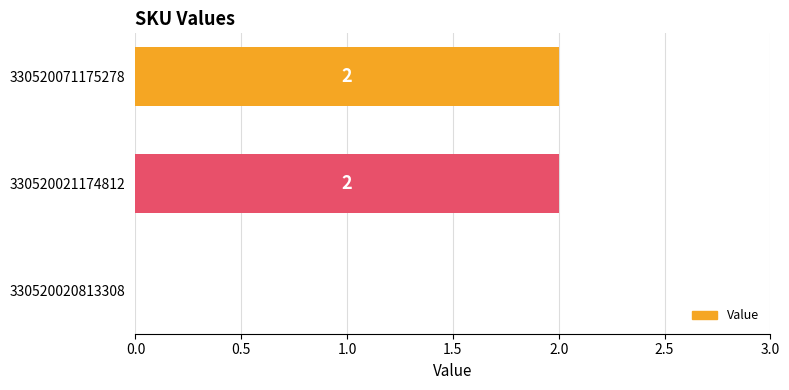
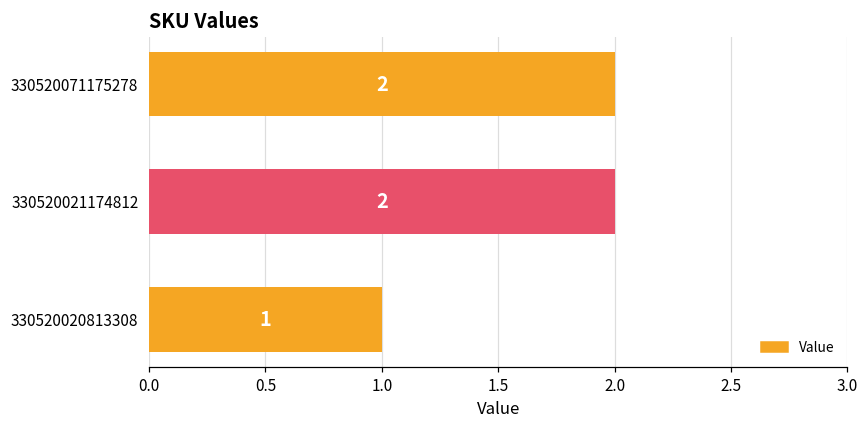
330520020813308: 0 -> 1
